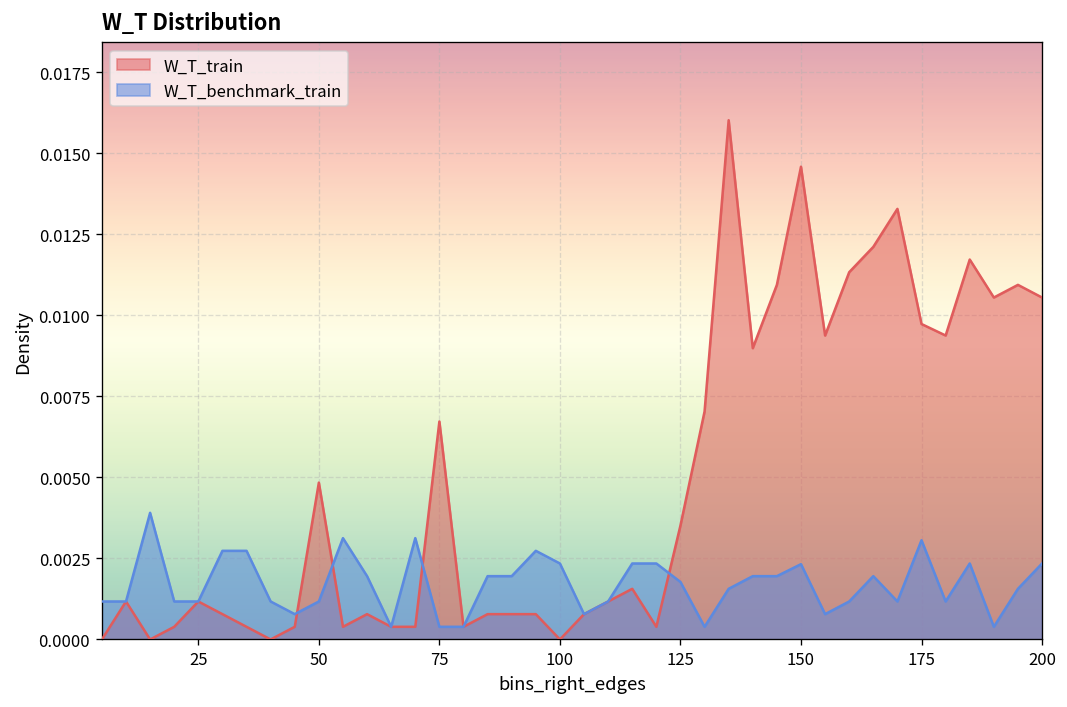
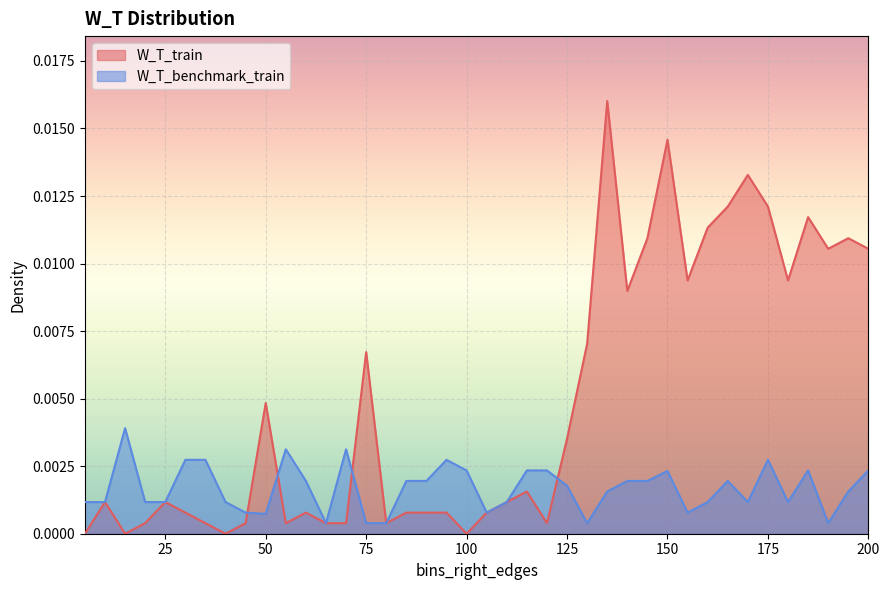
W_T_benchmark_train, 50: 0.0012 -> 0.0007
W_T_train, 175: 0.0097 -> 0.0121
W_T_benchmark_train, 175: 0.0031 -> 0.0027
